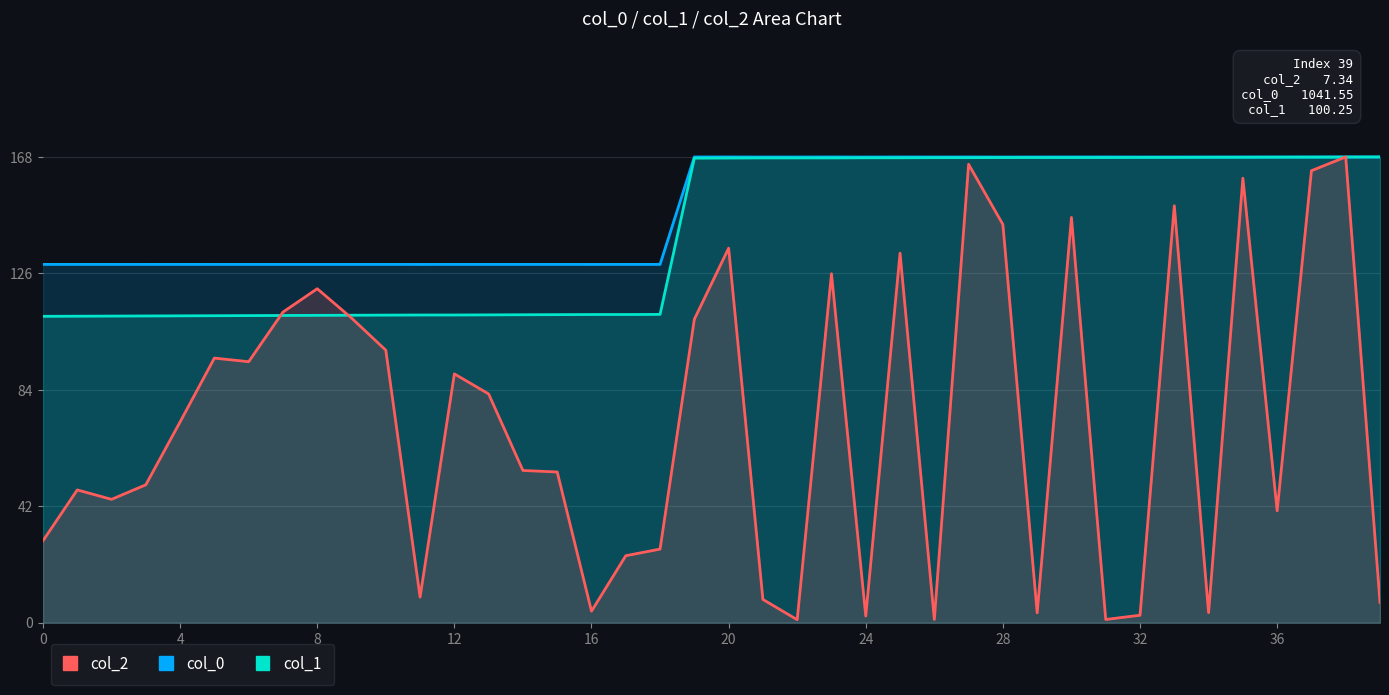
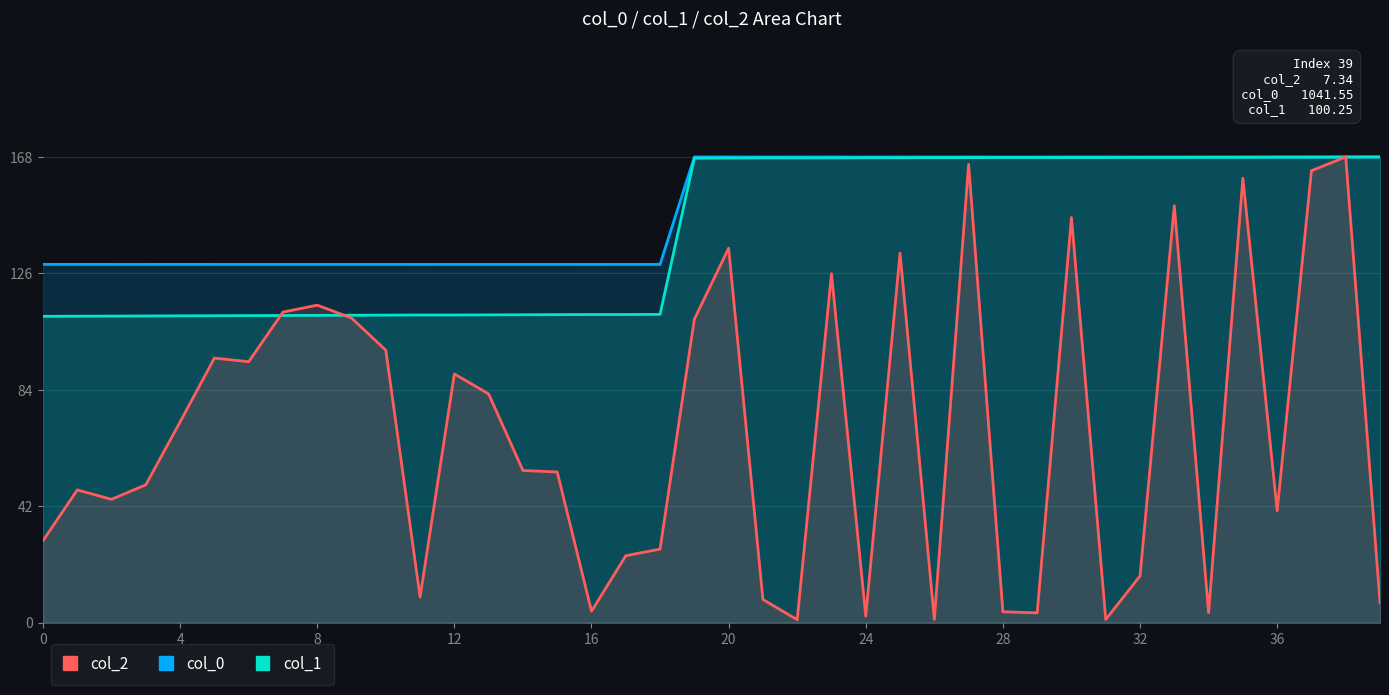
col_2, 8: 121 -> 115
col_2, 28: 144 -> 4
col_2, 32: 3 -> 17
